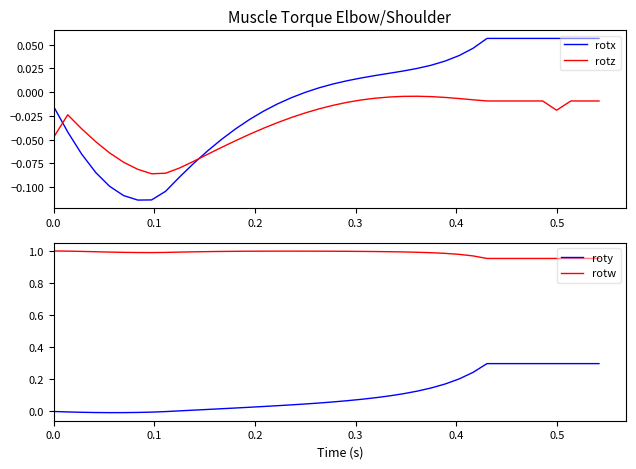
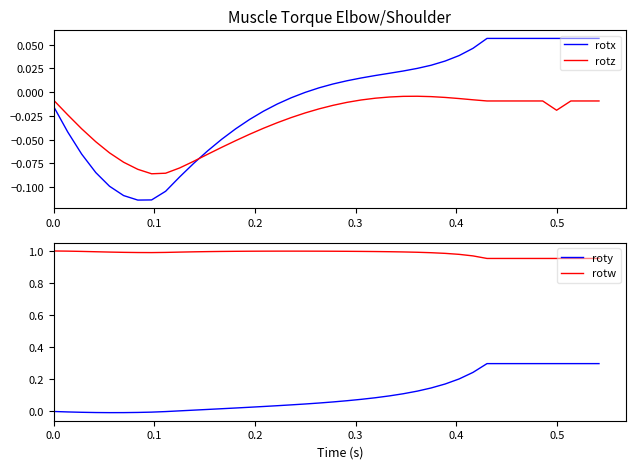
Muscle Torque Elbow/Shoulder, rotz, 0.0: -0.05 -> -0.01
